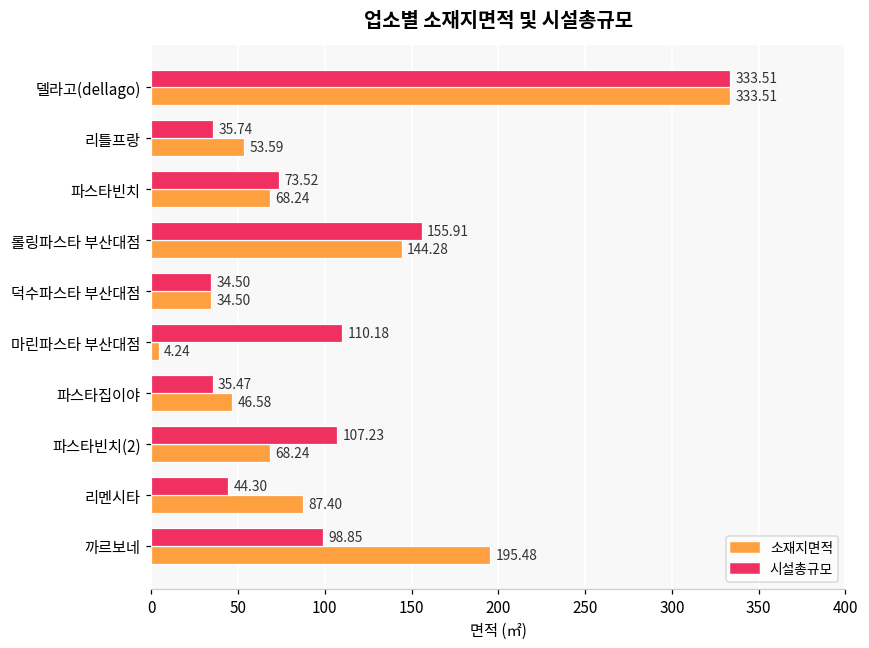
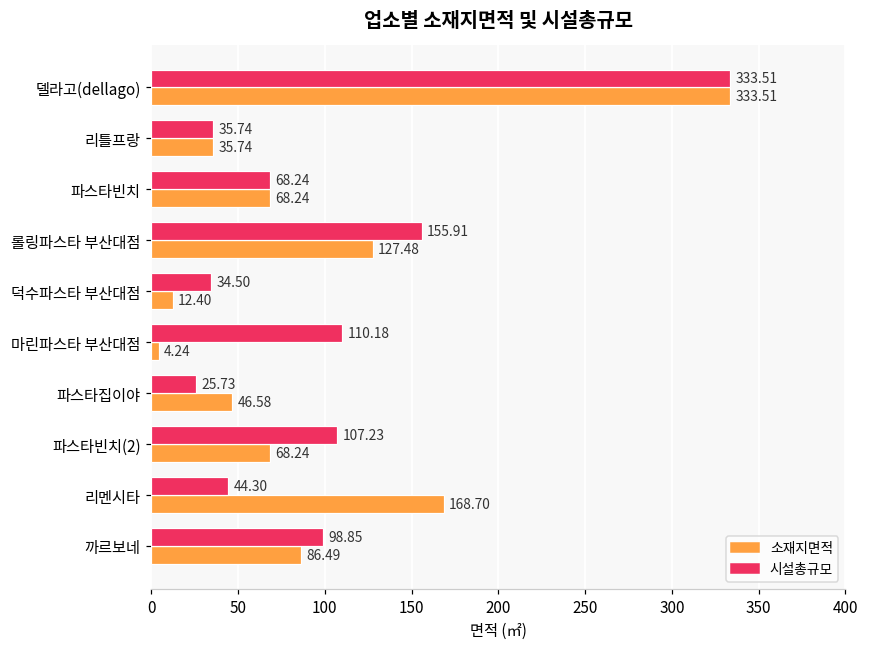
소재지면적, 리틀프랑: 53.59 -> 35.74
시설총규모, 파스타빈치: 73.52 -> 68.24
소재지면적, 롤링파스타 부산대점: 144.28 -> 127.48
소재지면적, 덕수파스타 부산대점: 34.50 -> 12.40
시설총규모, 파스타집이야: 35.47 -> 25.73
소재지면적, 리멘시타: 87.40 -> 168.70
소재지면적, 까르보네: 195.48 -> 86.49
